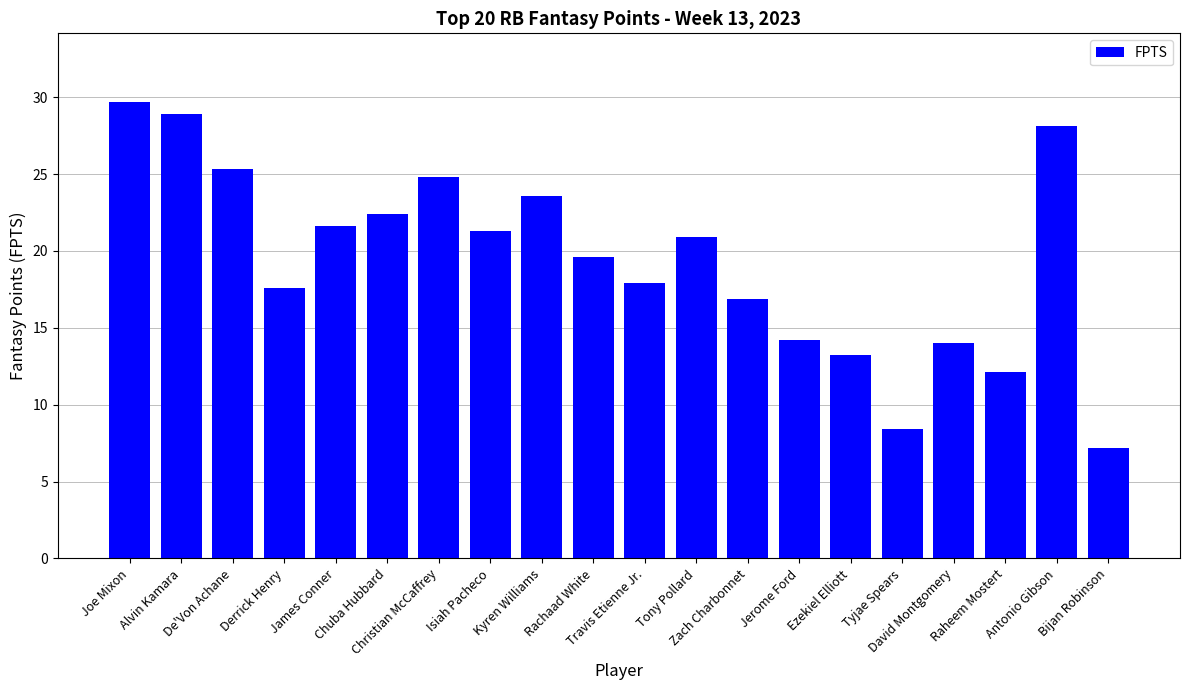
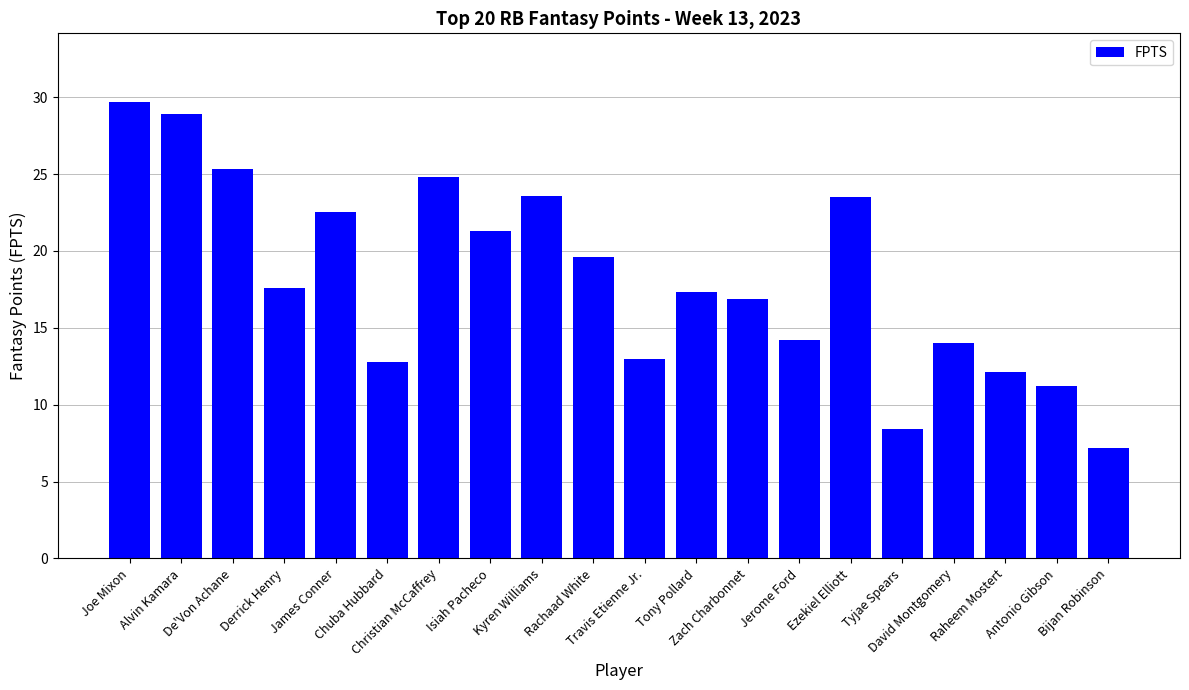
James Conner: 21.6 -> 22.5
Chuba Hubbard: 22.4 -> 12.8
Travis Etienne Jr.: 17.9 -> 13.0
Tony Pollard: 20.9 -> 17.3
Ezekiel Elliott: 13.2 -> 23.5
Antonio Gibson: 28.1 -> 11.2
